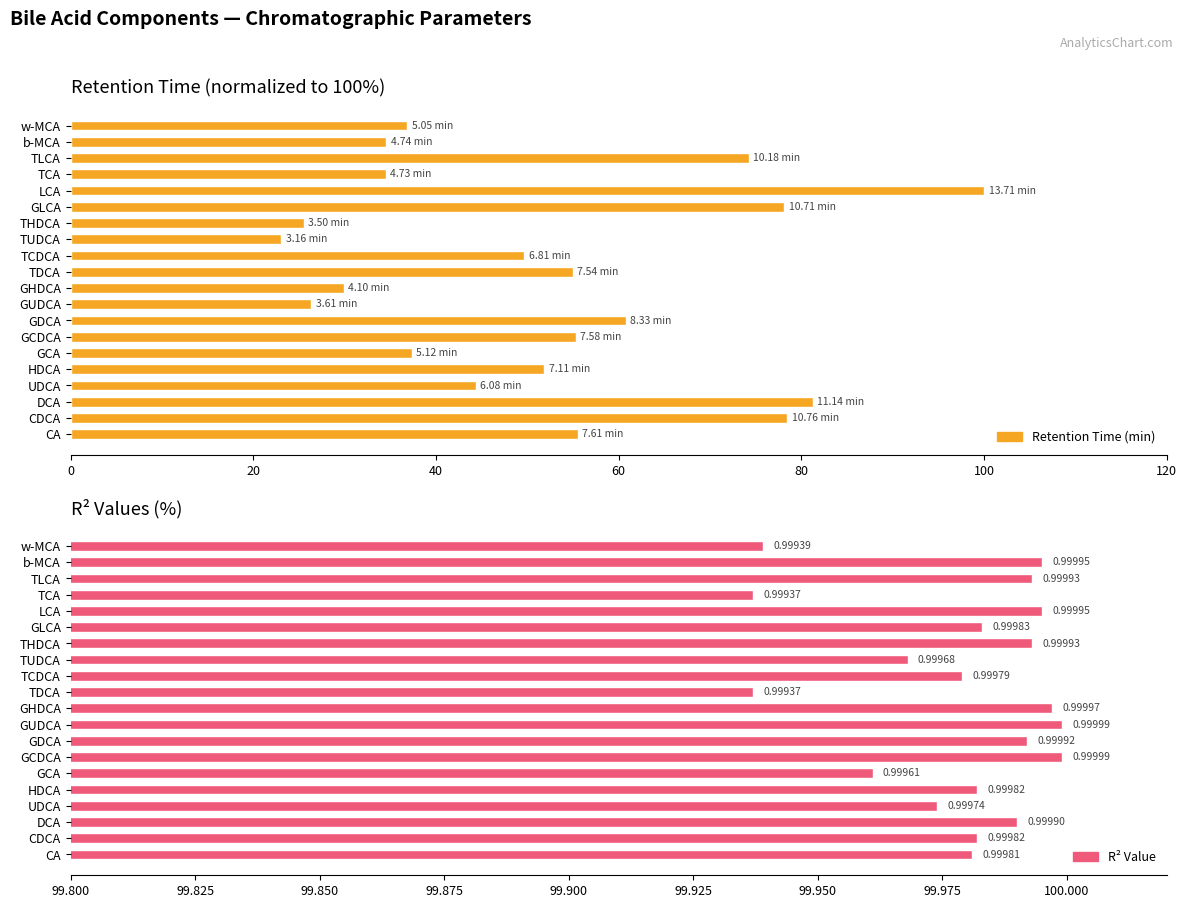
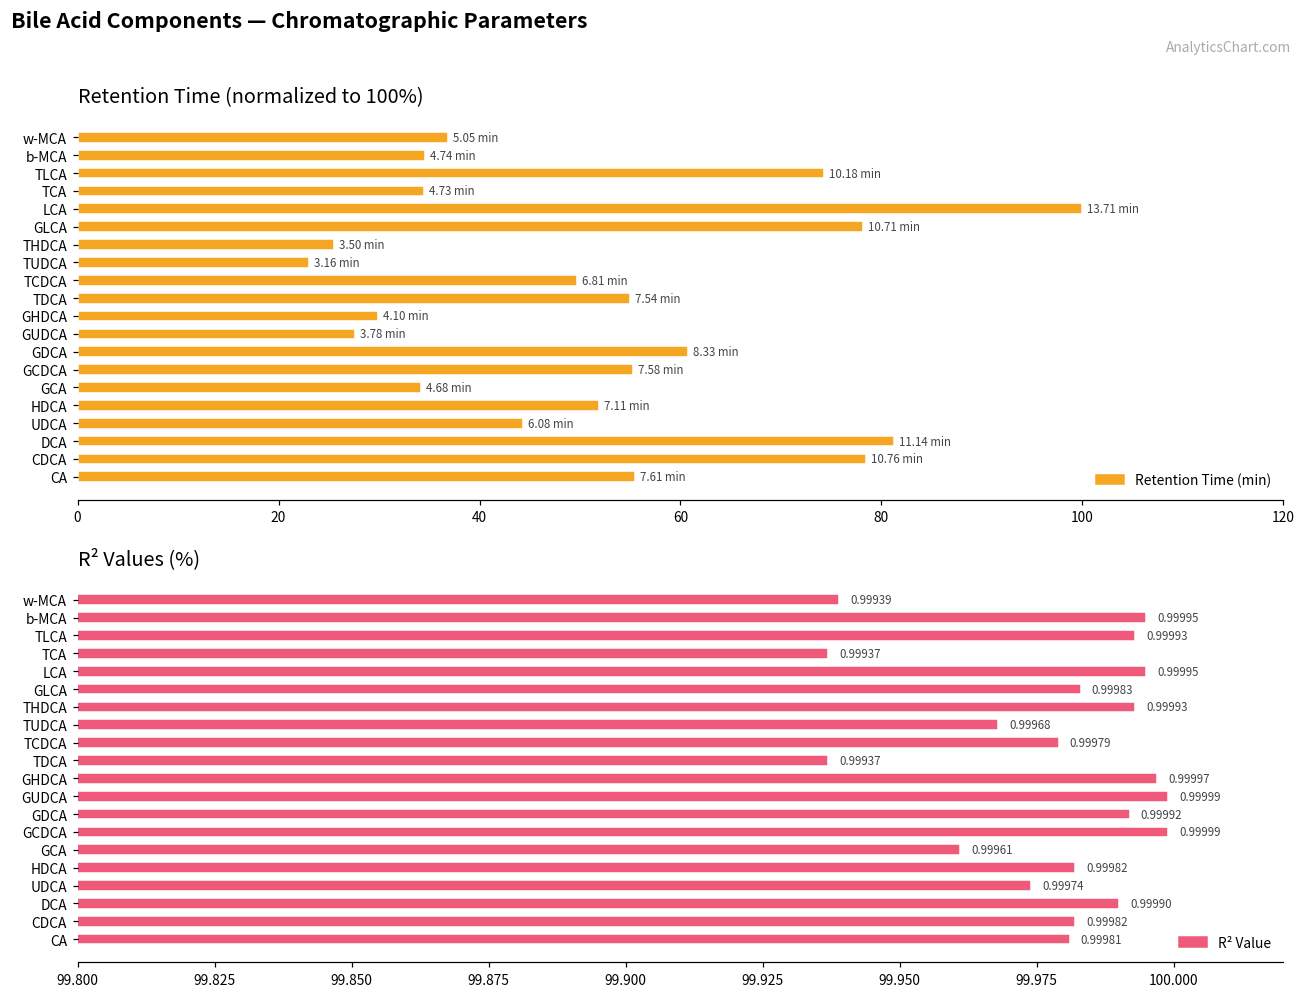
Retention Time (normalized to 100%), GUDCA: 3.61 -> 3.78
Retention Time (normalized to 100%), GCA: 5.12 -> 4.68
